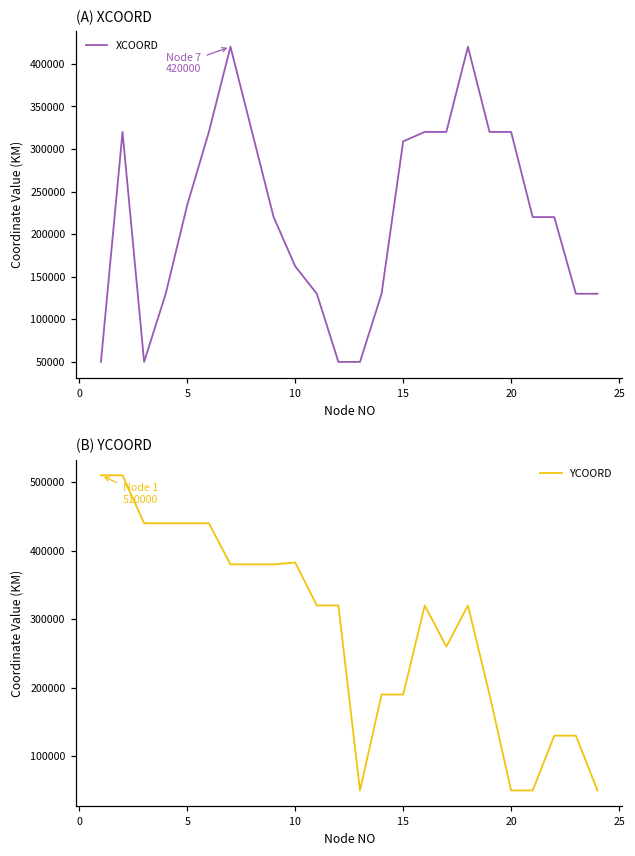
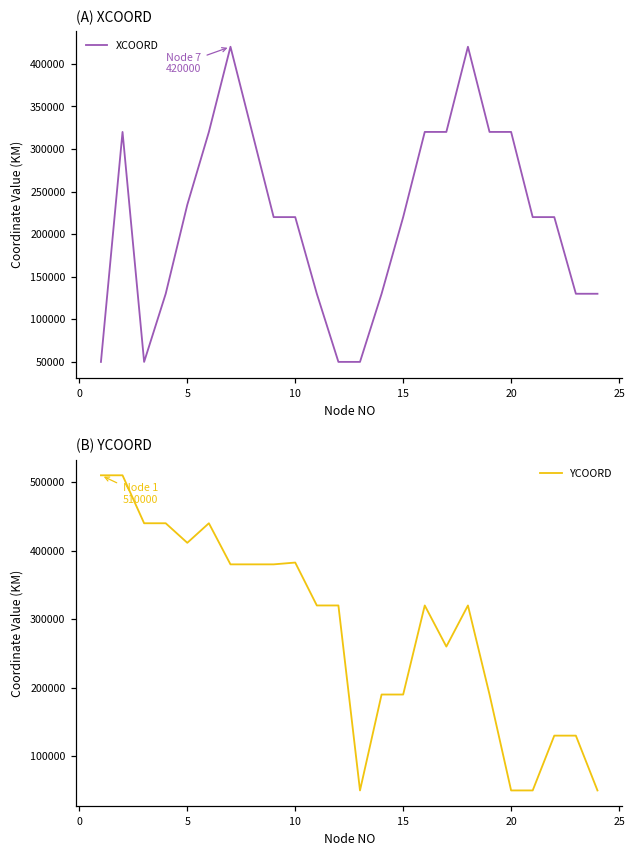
(A) XCOORD, 10: 160000 -> 220000
(A) XCOORD, 15: 310000 -> 220000
(B) YCOORD, 5: 440000 -> 410000
